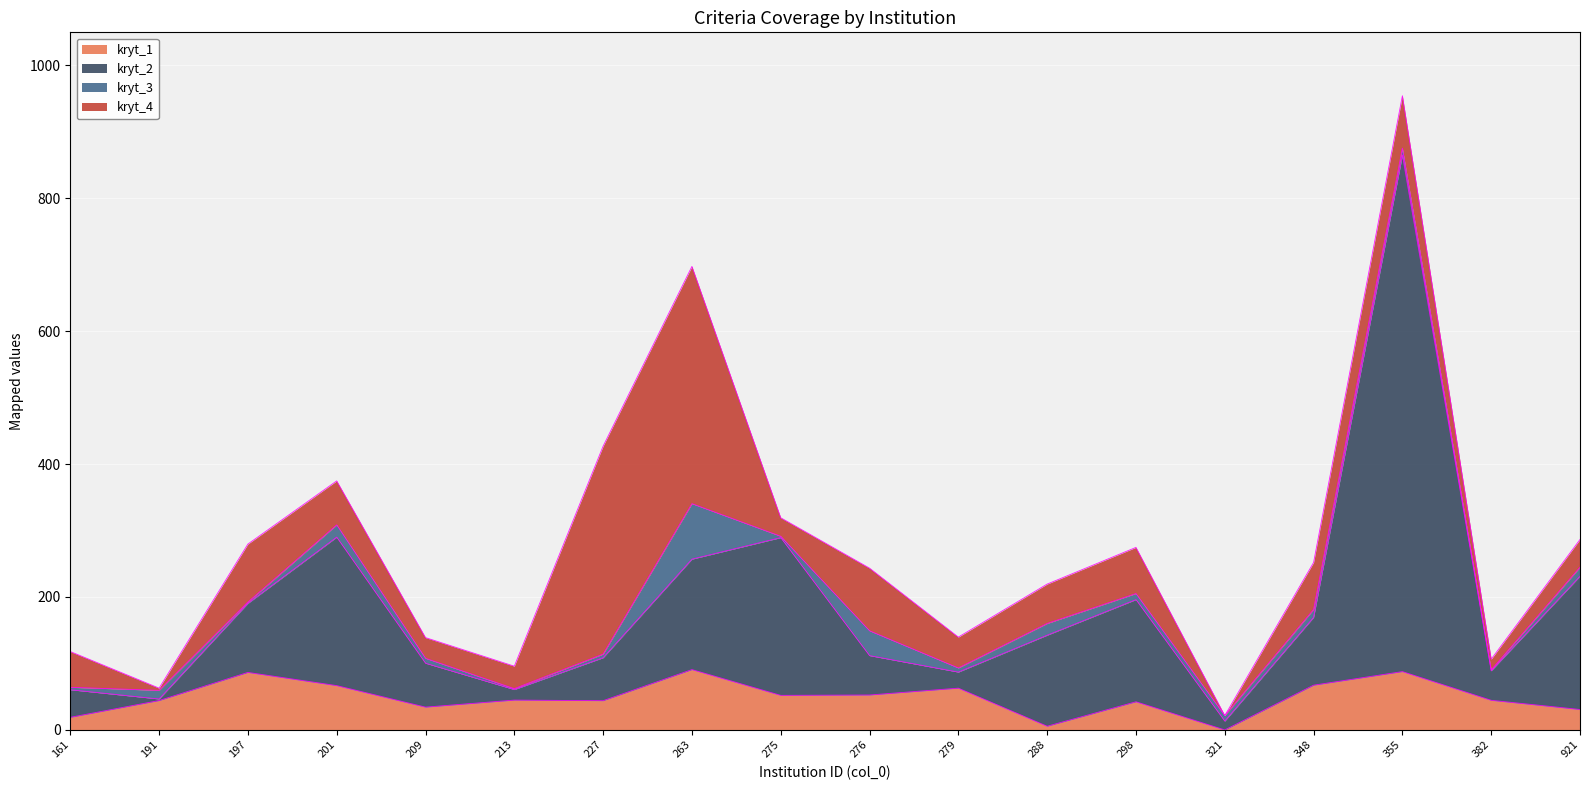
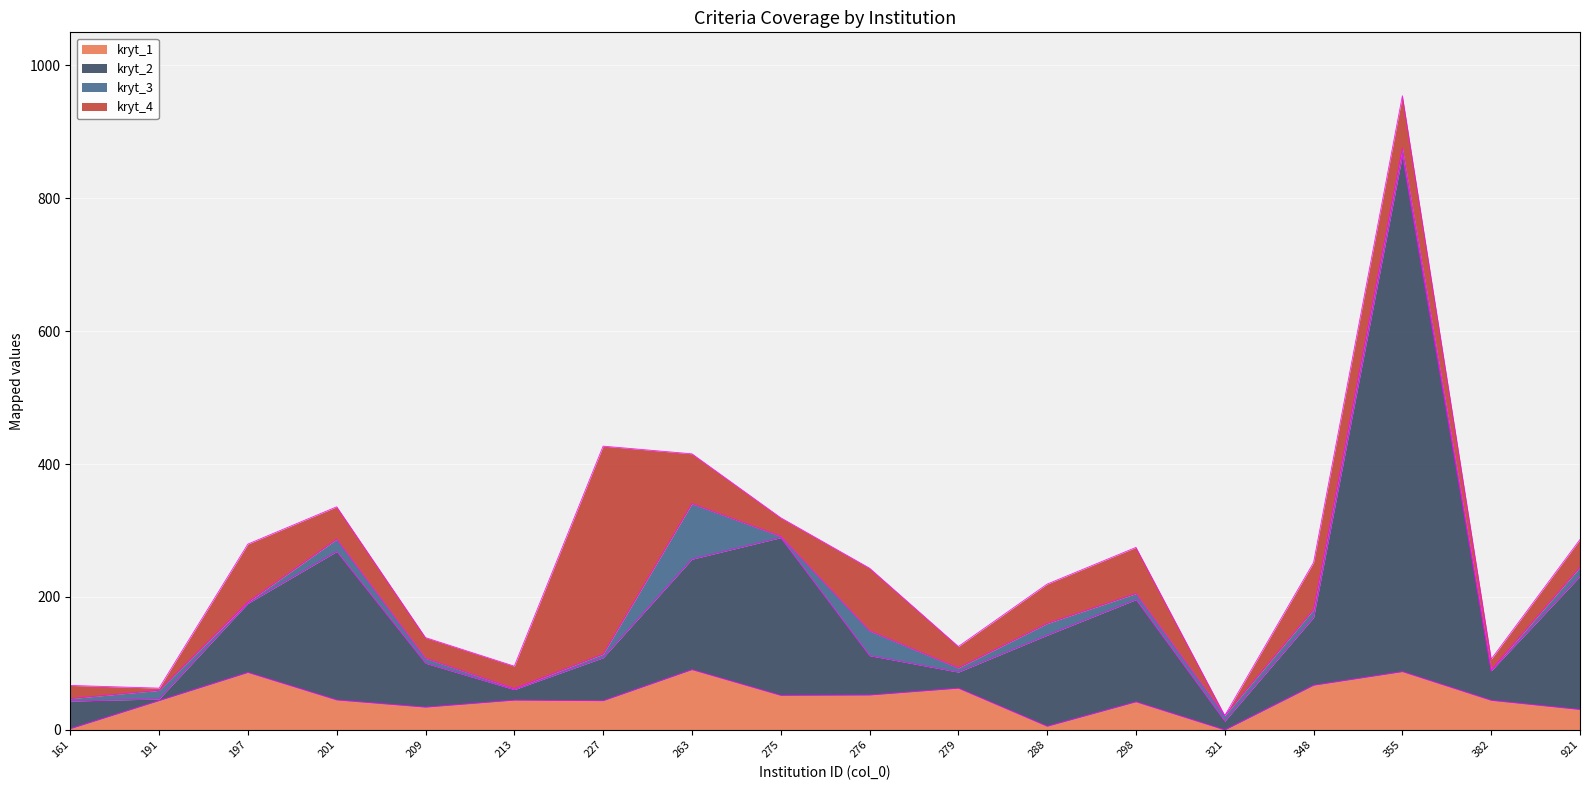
kryt_1, 161: 20 -> 0
kryt_4, 161: 50 -> 20
kryt_1, 201: 70 -> 50
kryt_4, 201: 70 -> 50
kryt_4, 263: 360 -> 70
kryt_4, 279: 50 -> 30
